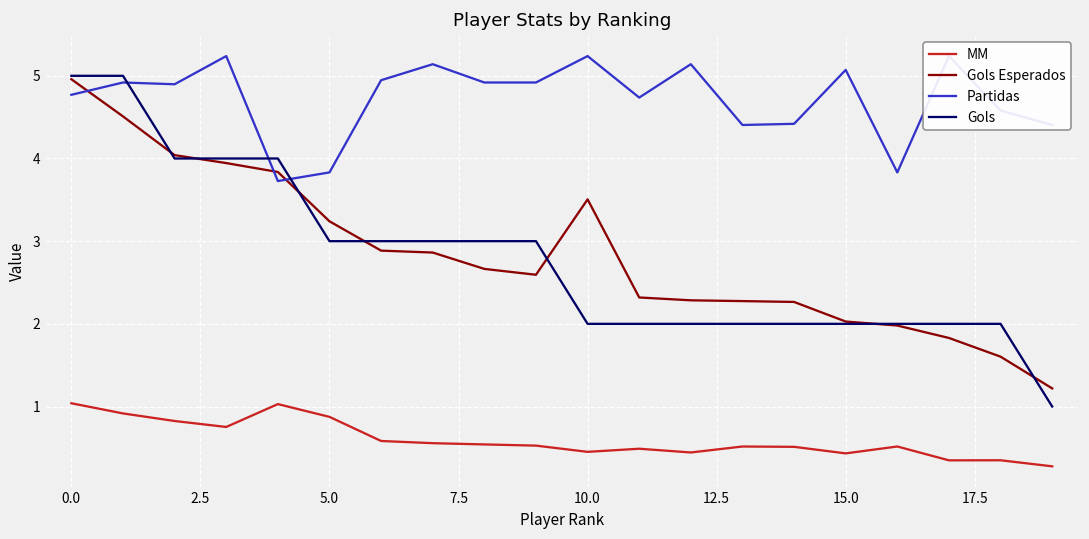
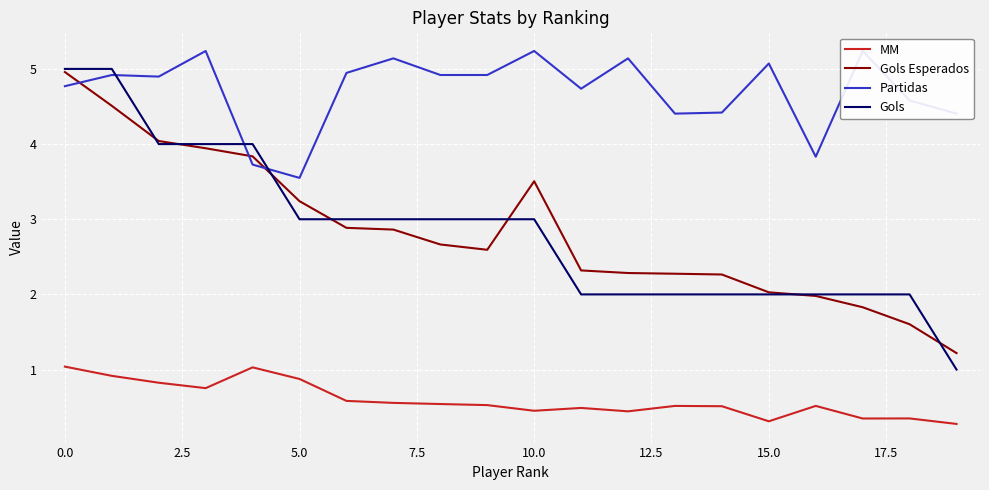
Partidas, 5.0: 3.8 -> 3.6
Gols, 10.0: 2 -> 3
MM, 15.0: 0.4 -> 0.3
